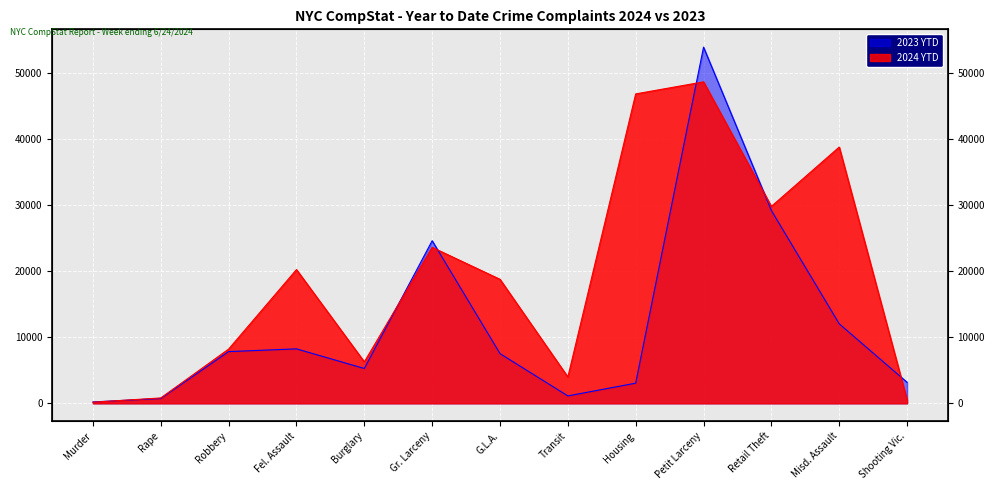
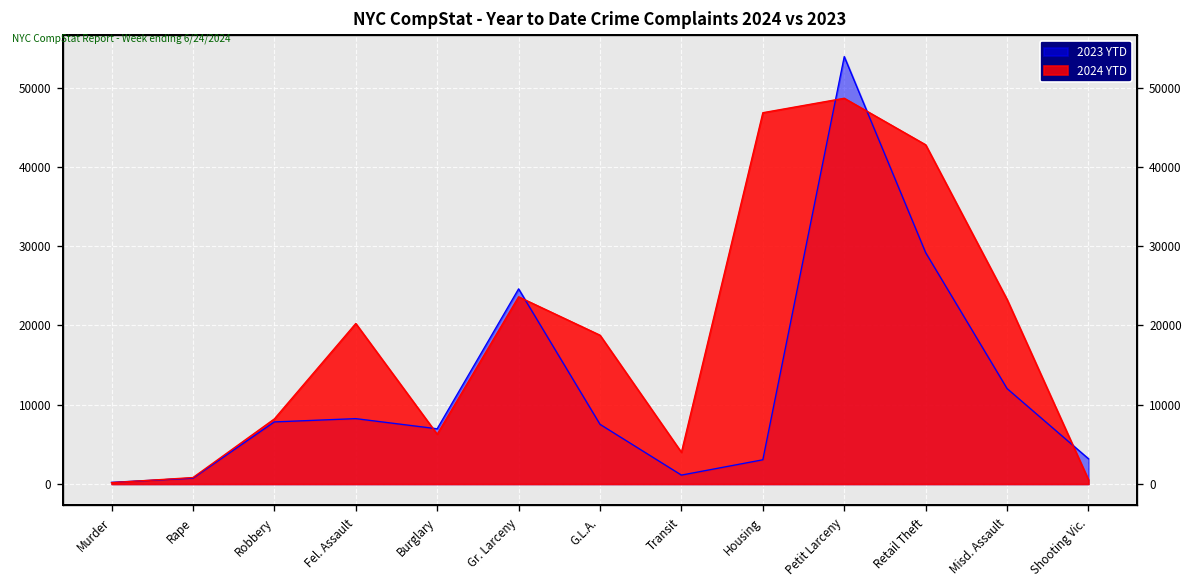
2023 YTD, Burglary: 5000 -> 7000
2024 YTD, Retail Theft: 30000 -> 43000
2024 YTD, Misd. Assault: 39000 -> 23000
